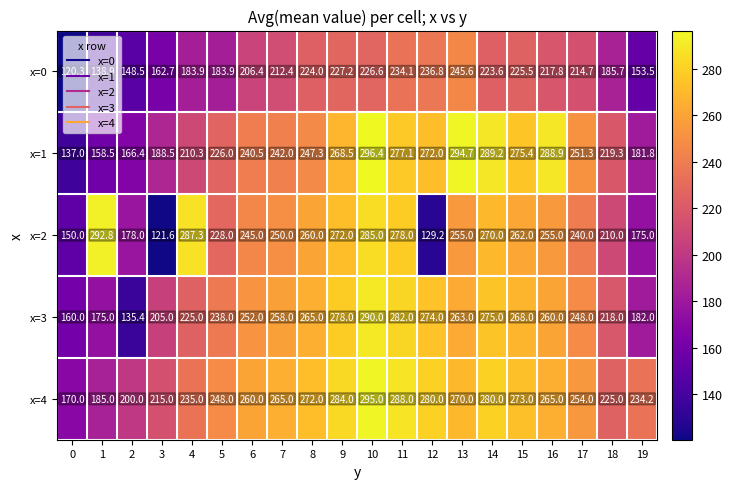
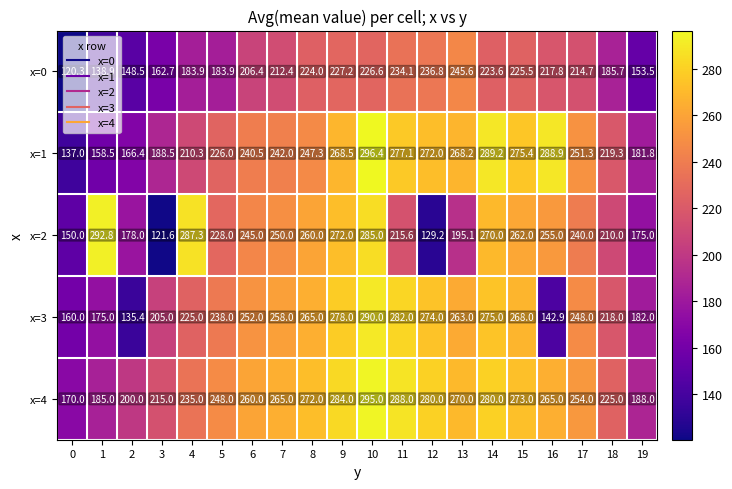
x=1, 13: 294.7 -> 268.2
x=2, 11: 278.0 -> 215.6
x=2, 13: 255.0 -> 195.1
x=3, 16: 260.0 -> 142.9
x=4, 19: 234.2 -> 188.0
